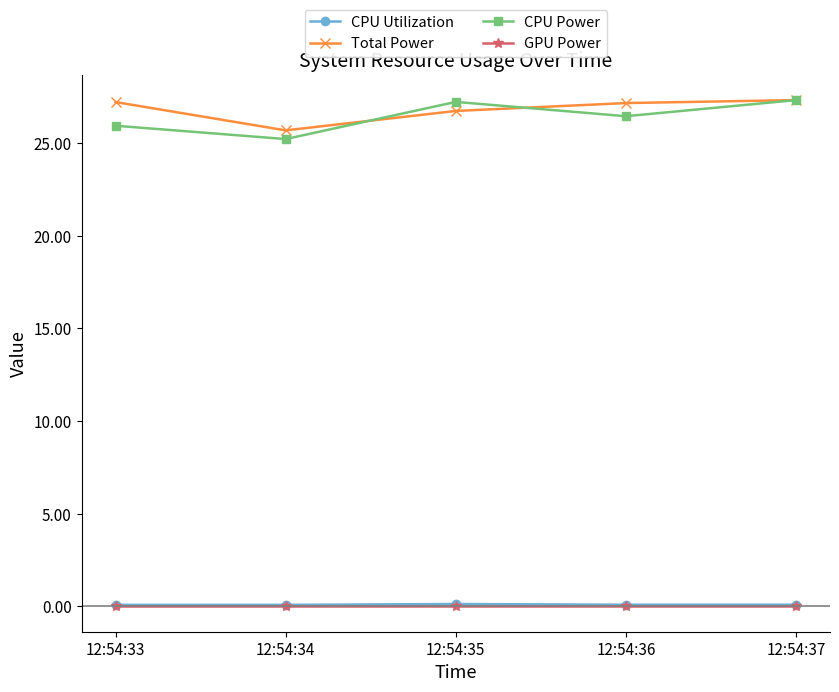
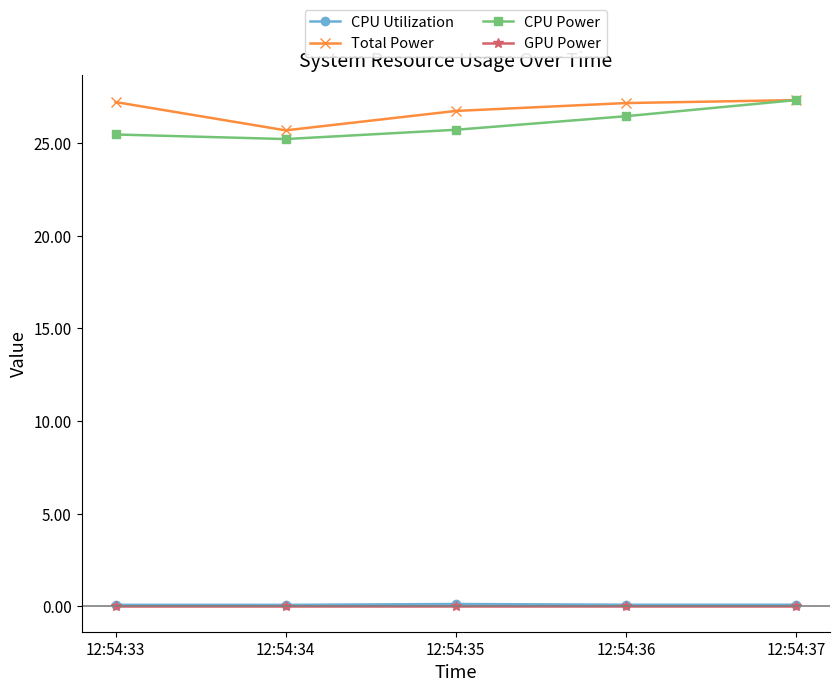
CPU Power, 12:54:33: 25.9 -> 25.5
CPU Power, 12:54:35: 27.2 -> 25.7
